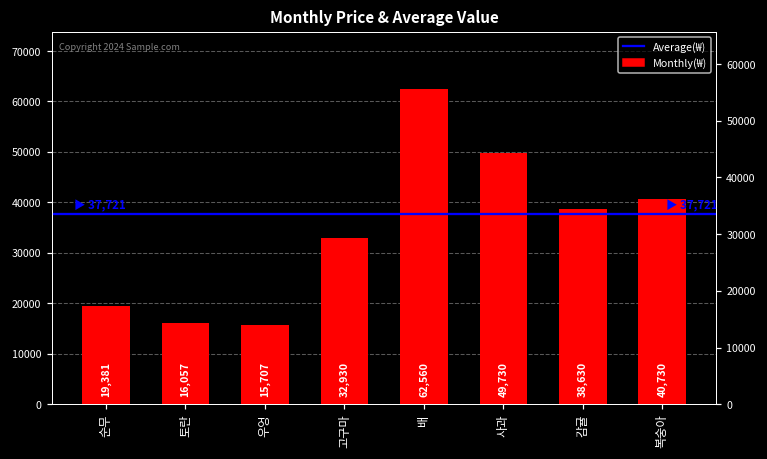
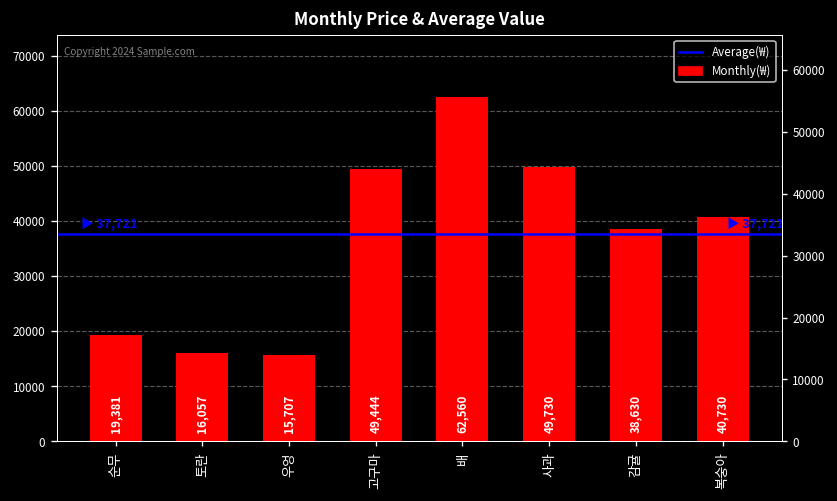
고구마: 32,930 -> 49,444
